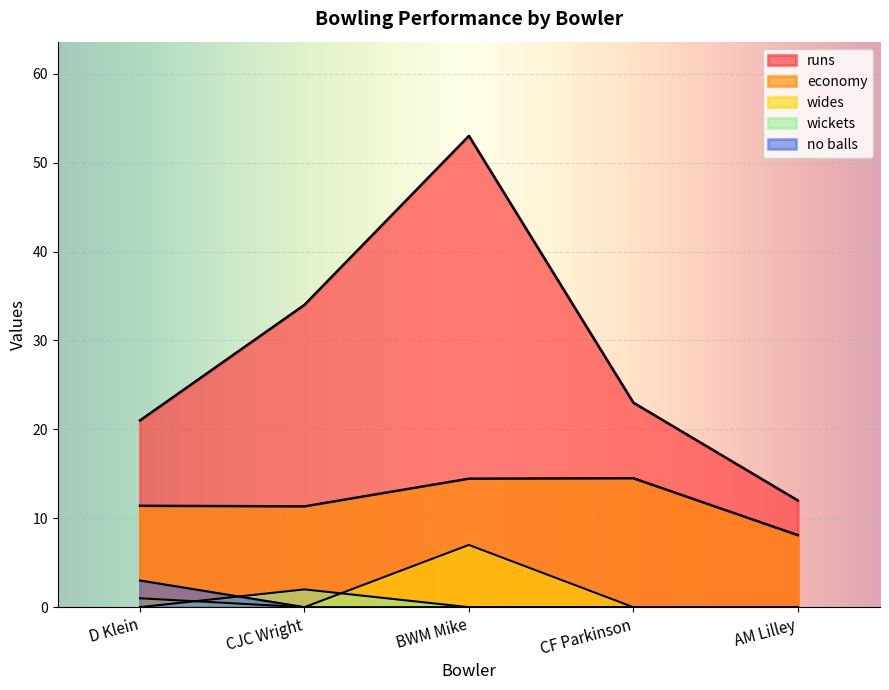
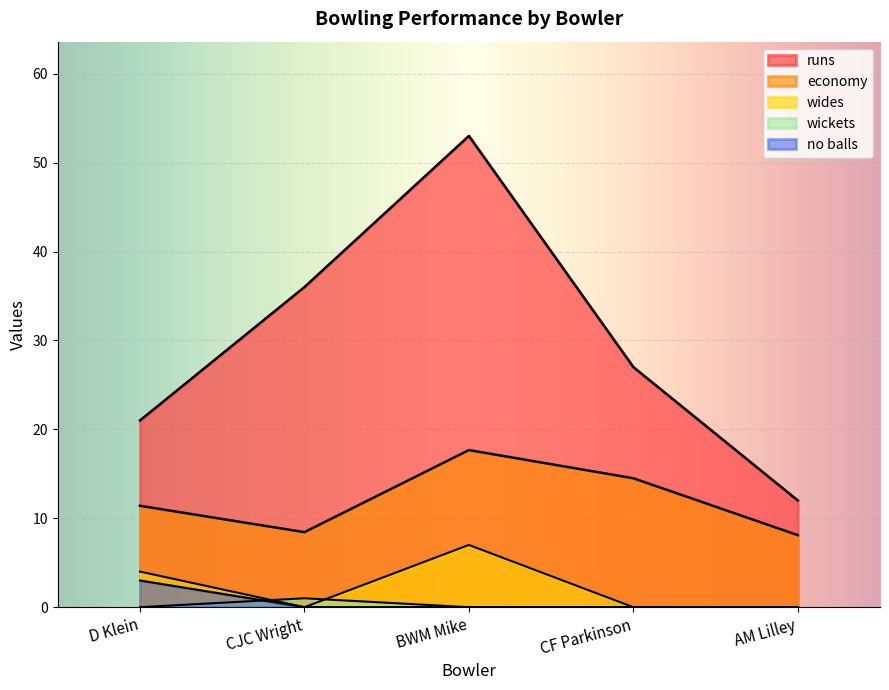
wides, D Klein: 1 -> 4
runs, CJC Wright: 34 -> 36
economy, CJC Wright: 11 -> 8
wickets, CJC Wright: 2 -> 1
economy, BWM Mike: 14 -> 18
runs, CF Parkinson: 23 -> 27
